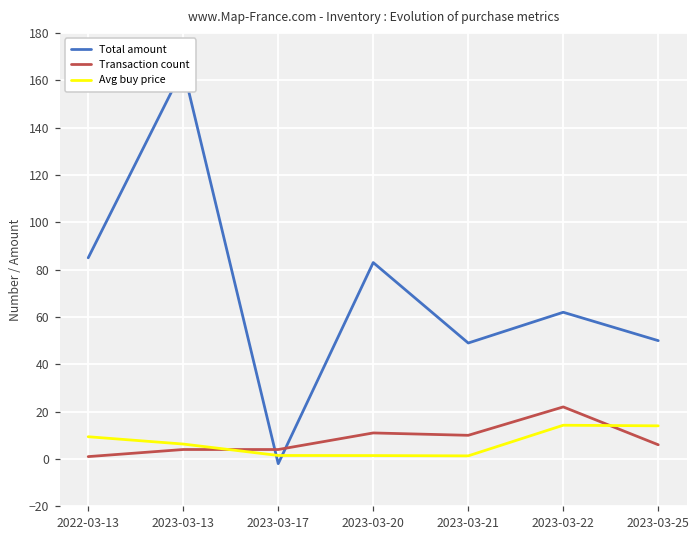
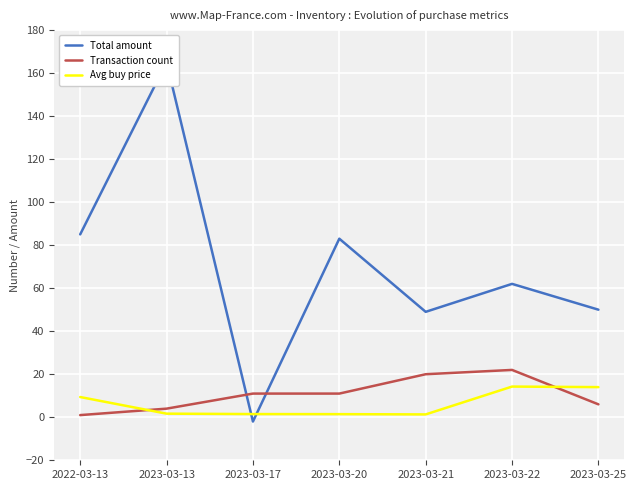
Avg buy price, 2023-03-13: 6 -> 2
Transaction count, 2023-03-17: 4 -> 11
Transaction count, 2023-03-21: 10 -> 20
